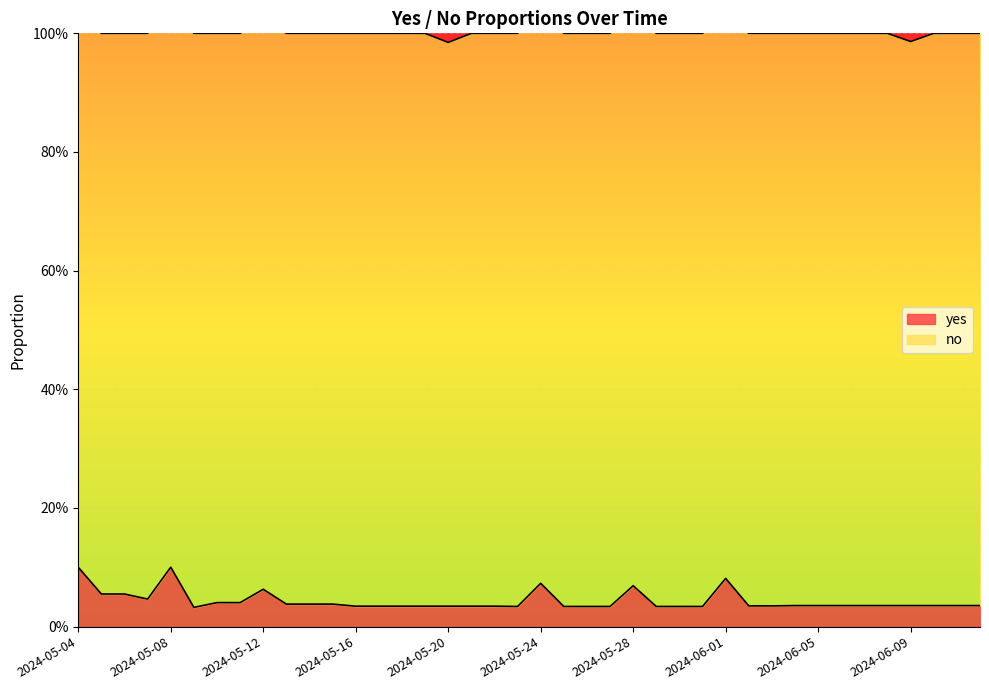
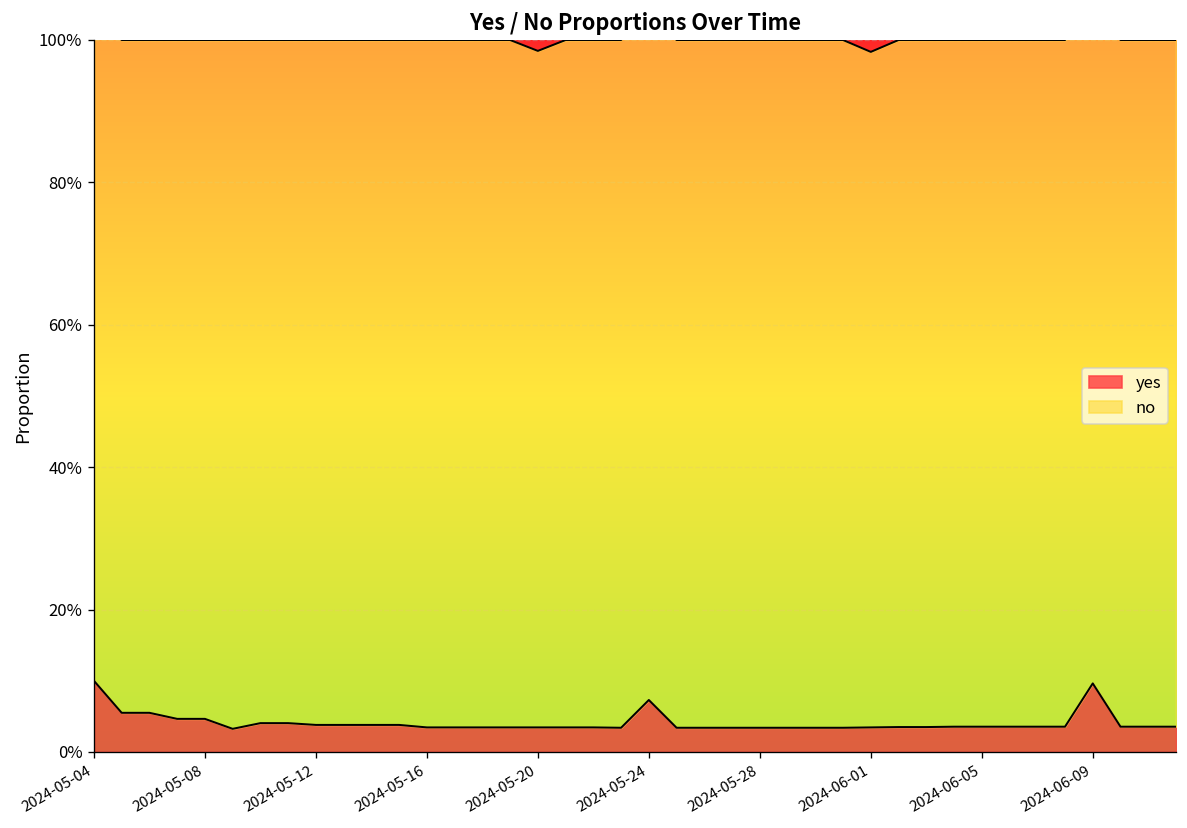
yes, 2024-05-08: 10% -> 5%
yes, 2024-05-12: 6% -> 4%
yes, 2024-05-28: 7% -> 3%
yes, 2024-06-01: 8% -> 3%
yes, 2024-06-09: 4% -> 10%
